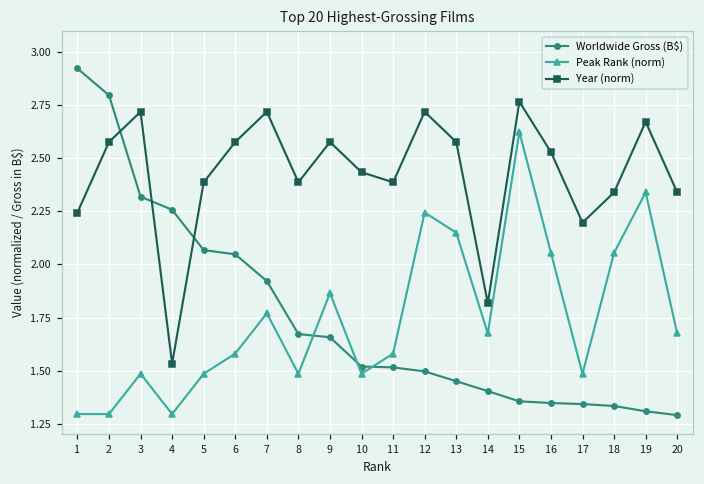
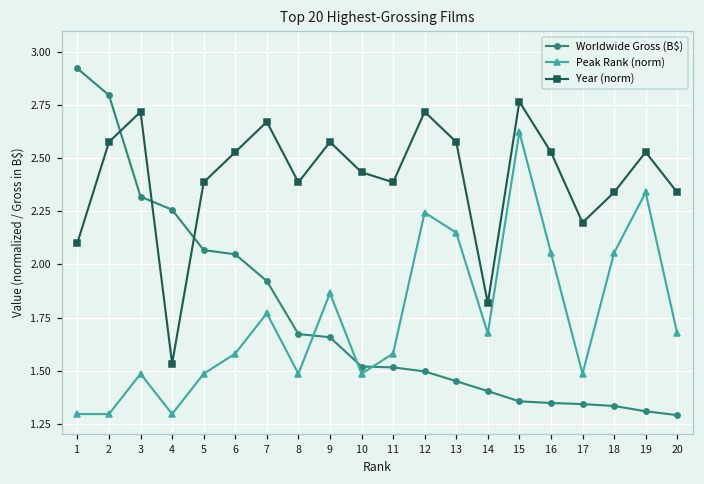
Year (norm), 1: 2.25 -> 2.10
Year (norm), 6: 2.58 -> 2.53
Year (norm), 7: 2.72 -> 2.67
Year (norm), 19: 2.67 -> 2.53
